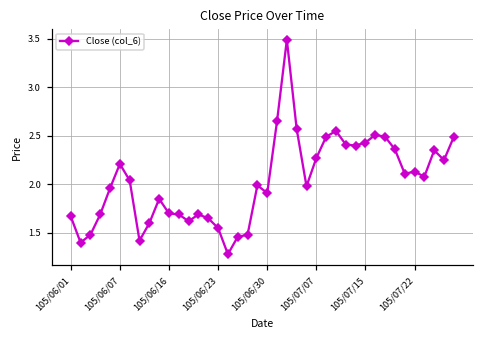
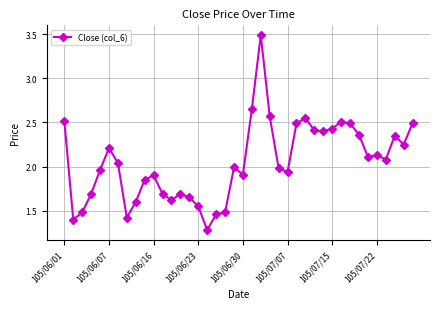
105/06/01: 1.7 -> 2.5
105/06/16: 1.7 -> 1.9
105/07/07: 2.3 -> 1.9
